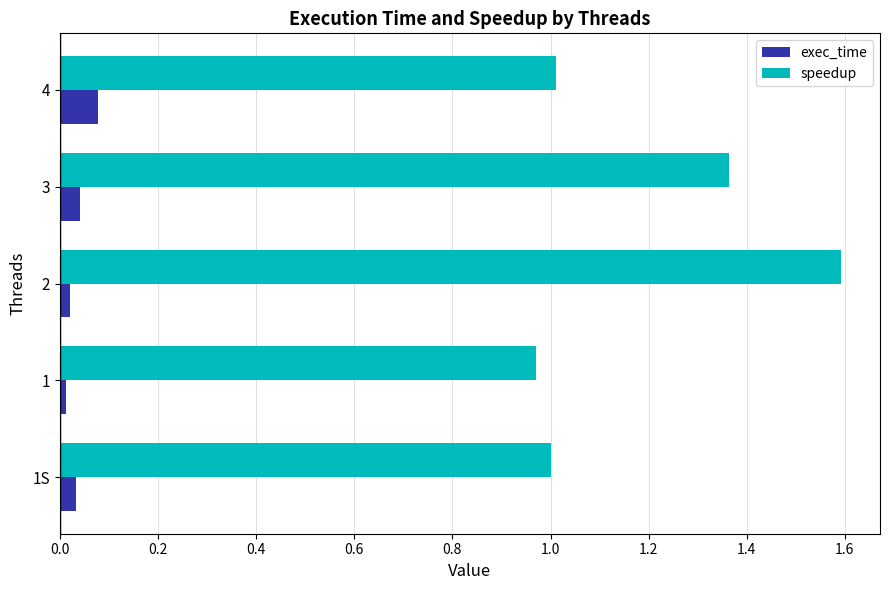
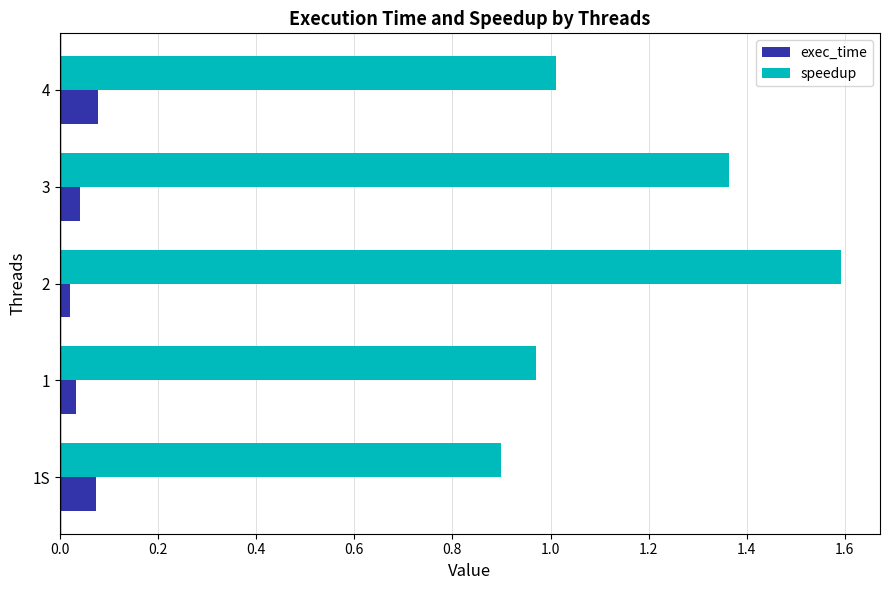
exec_time, 1: 0.01 -> 0.03
speedup, 1S: 1.0 -> 0.9
exec_time, 1S: 0.03 -> 0.07
